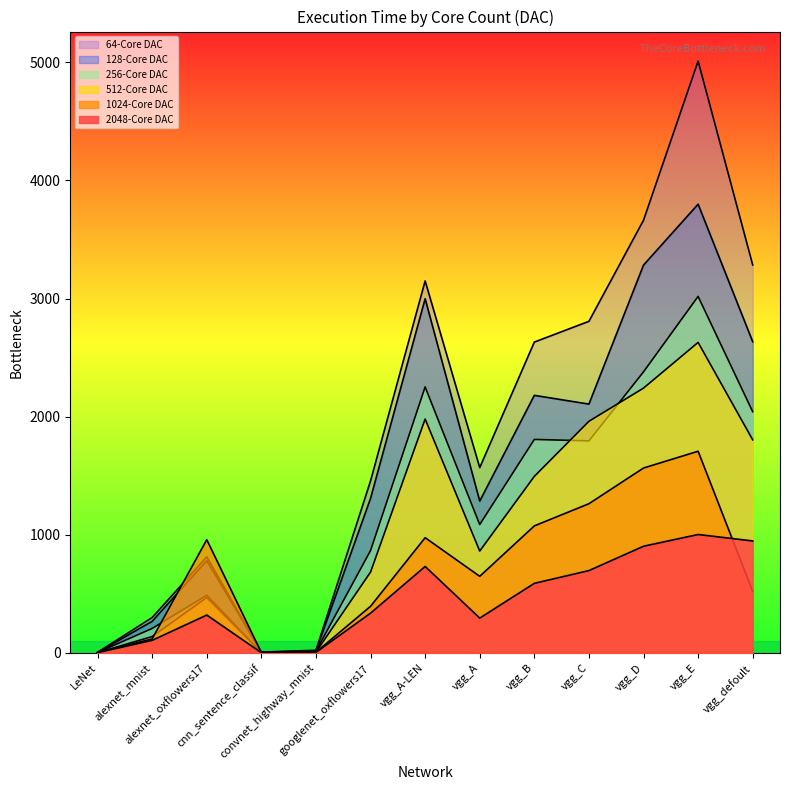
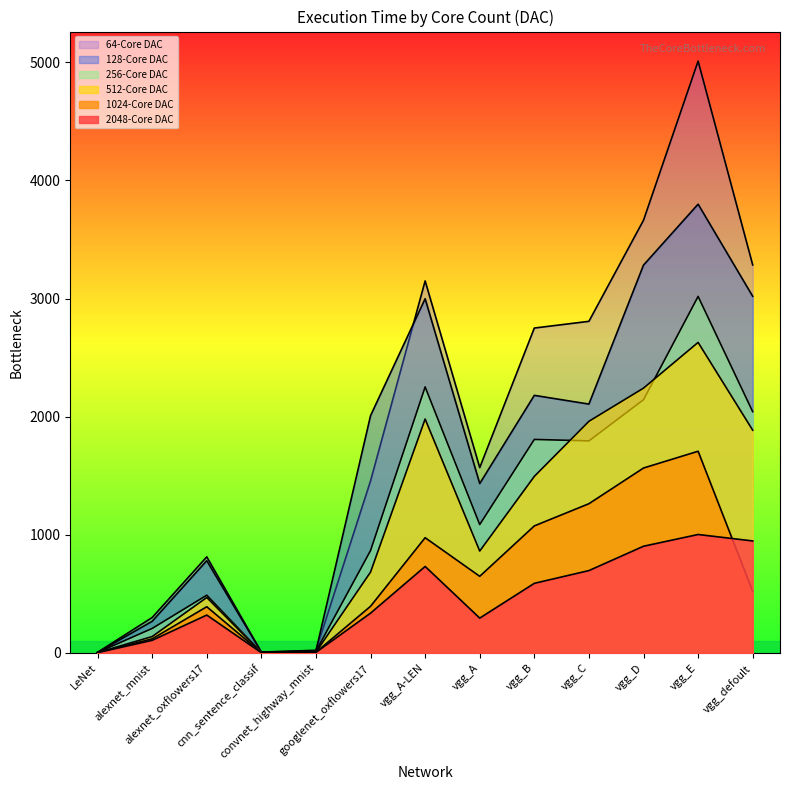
1024-Core DAC, alexnet_oxflowers17: 960 -> 390
128-Core DAC, googlenet_oxflowers17: 1310 -> 2010
128-Core DAC, vgg_A: 1290 -> 1430
64-Core DAC, vgg_B: 2630 -> 2750
256-Core DAC, vgg_D: 2380 -> 2140
128-Core DAC, vgg_defoult: 2630 -> 3020
512-Core DAC, vgg_defoult: 1800 -> 1890
